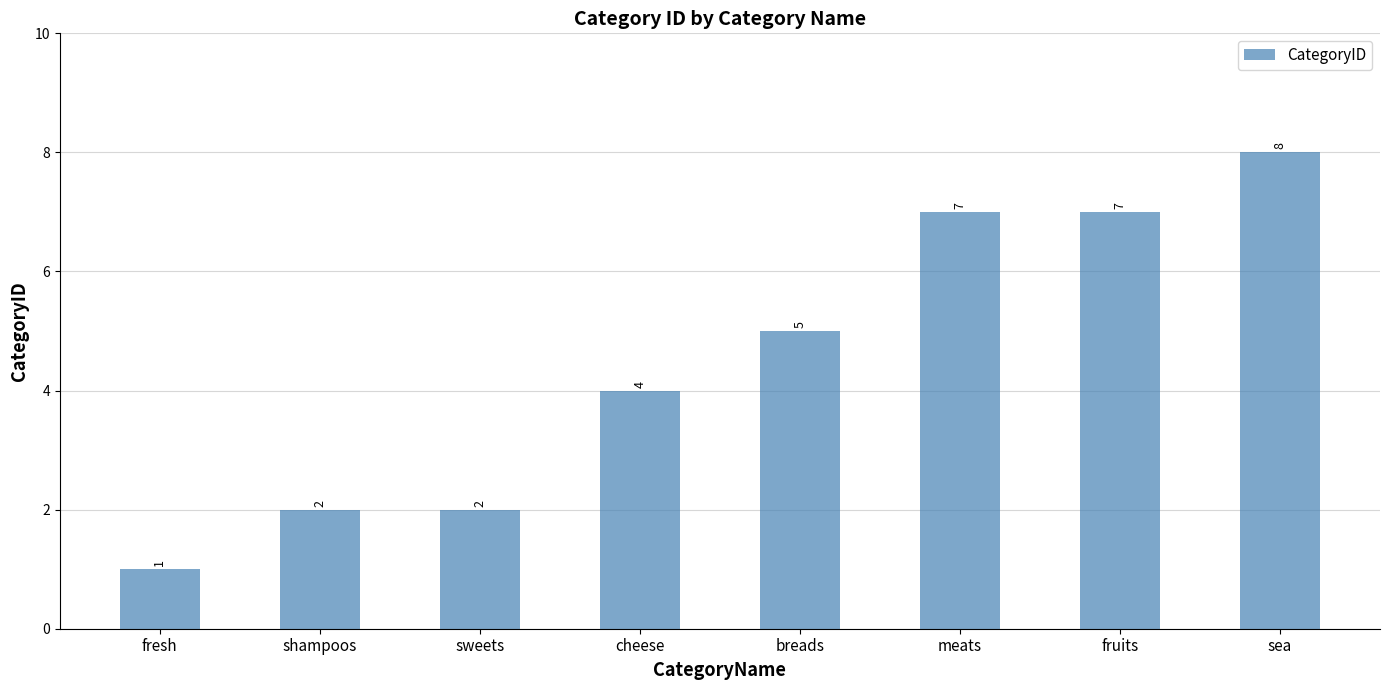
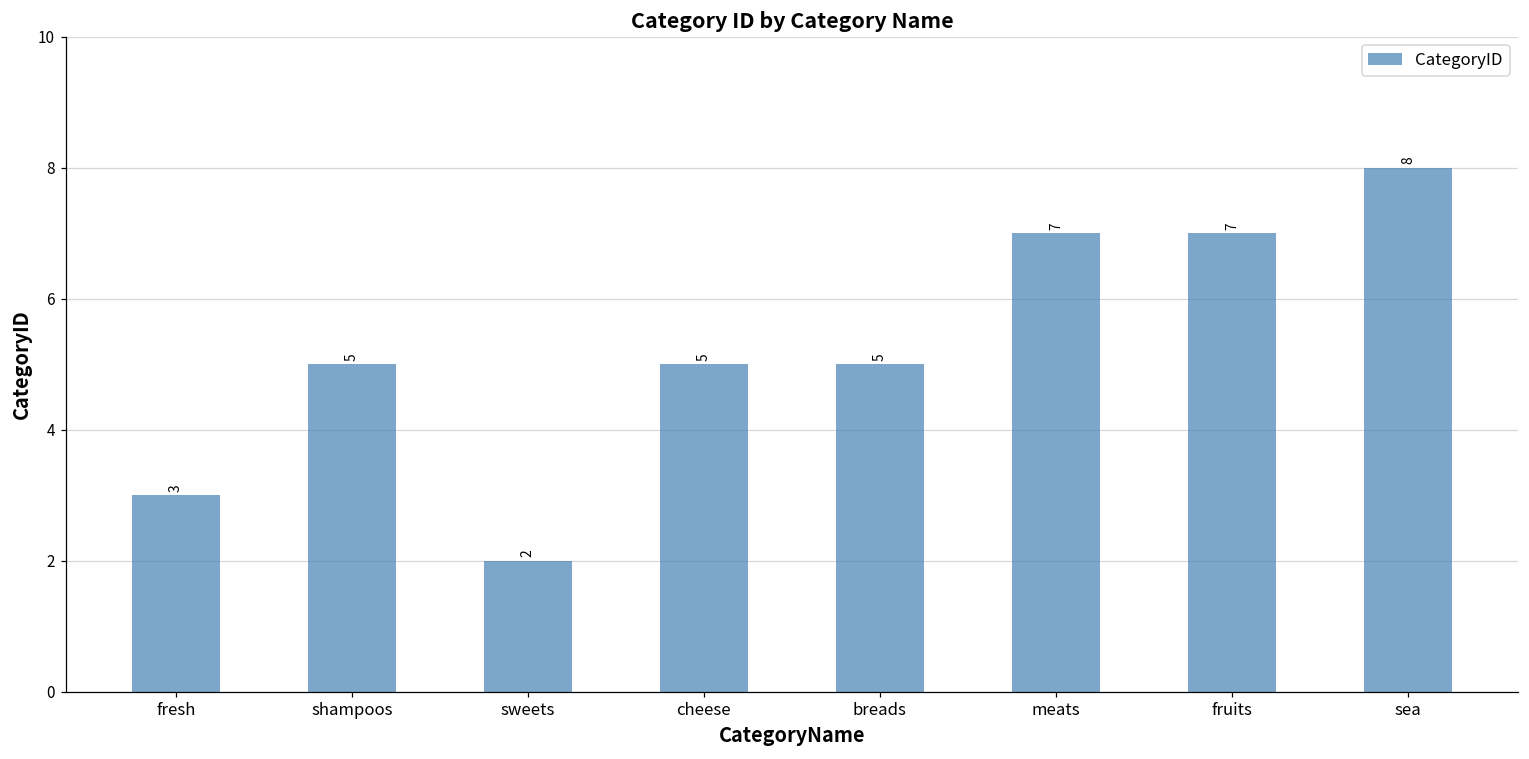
fresh: 1 -> 3
shampoos: 2 -> 5
cheese: 4 -> 5
